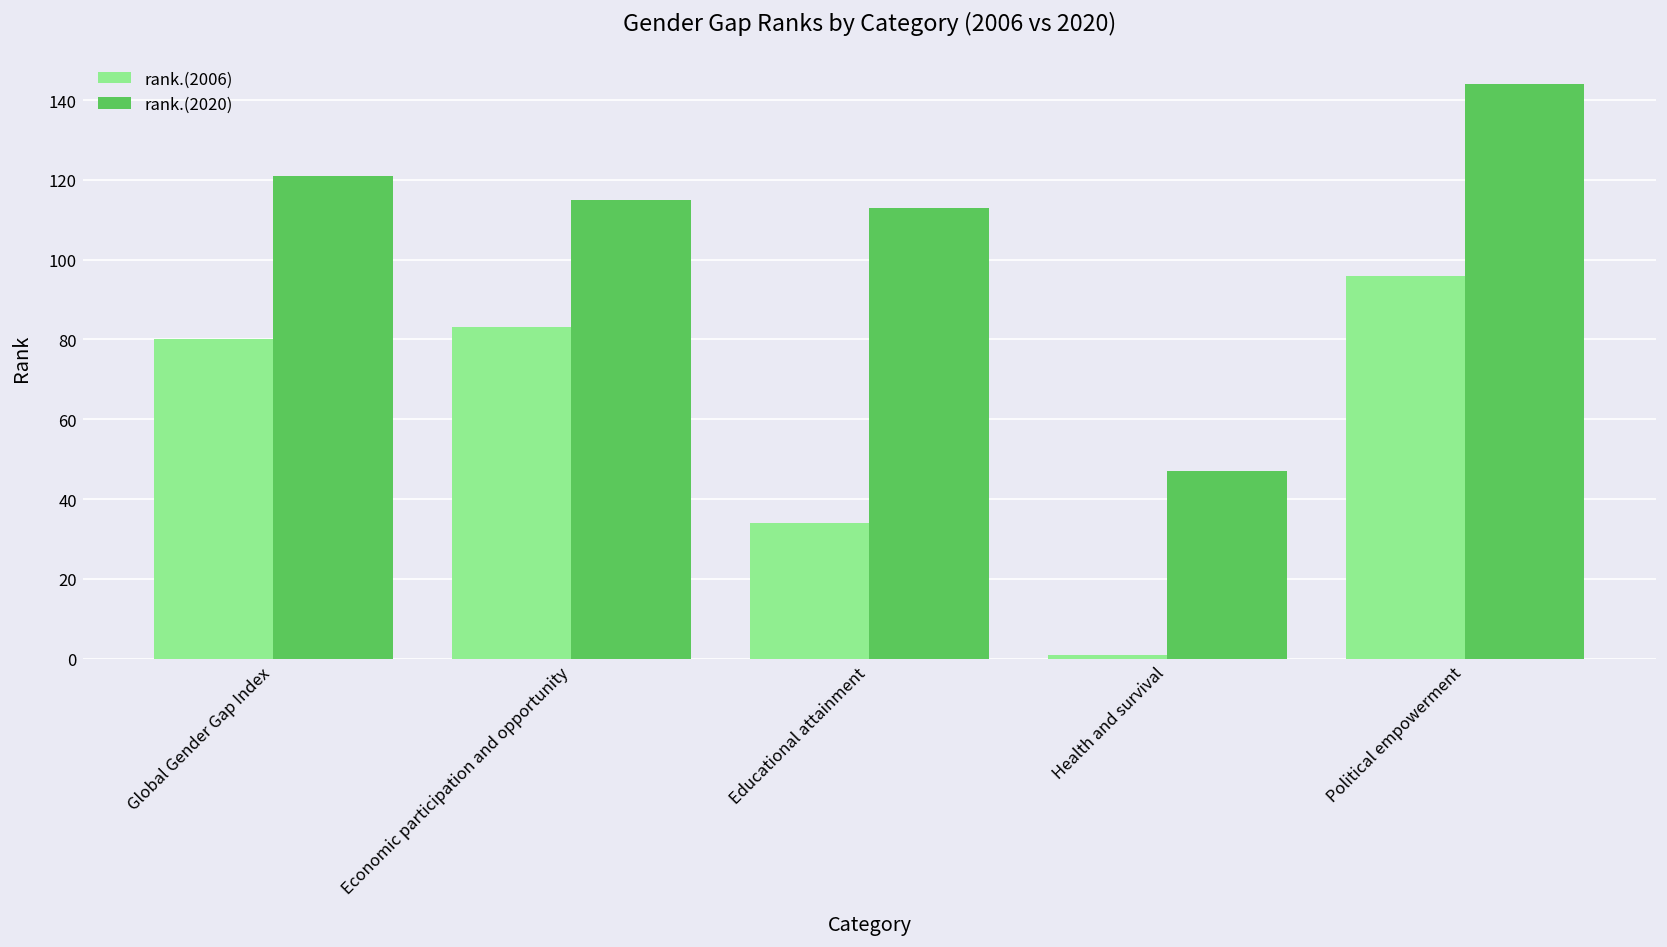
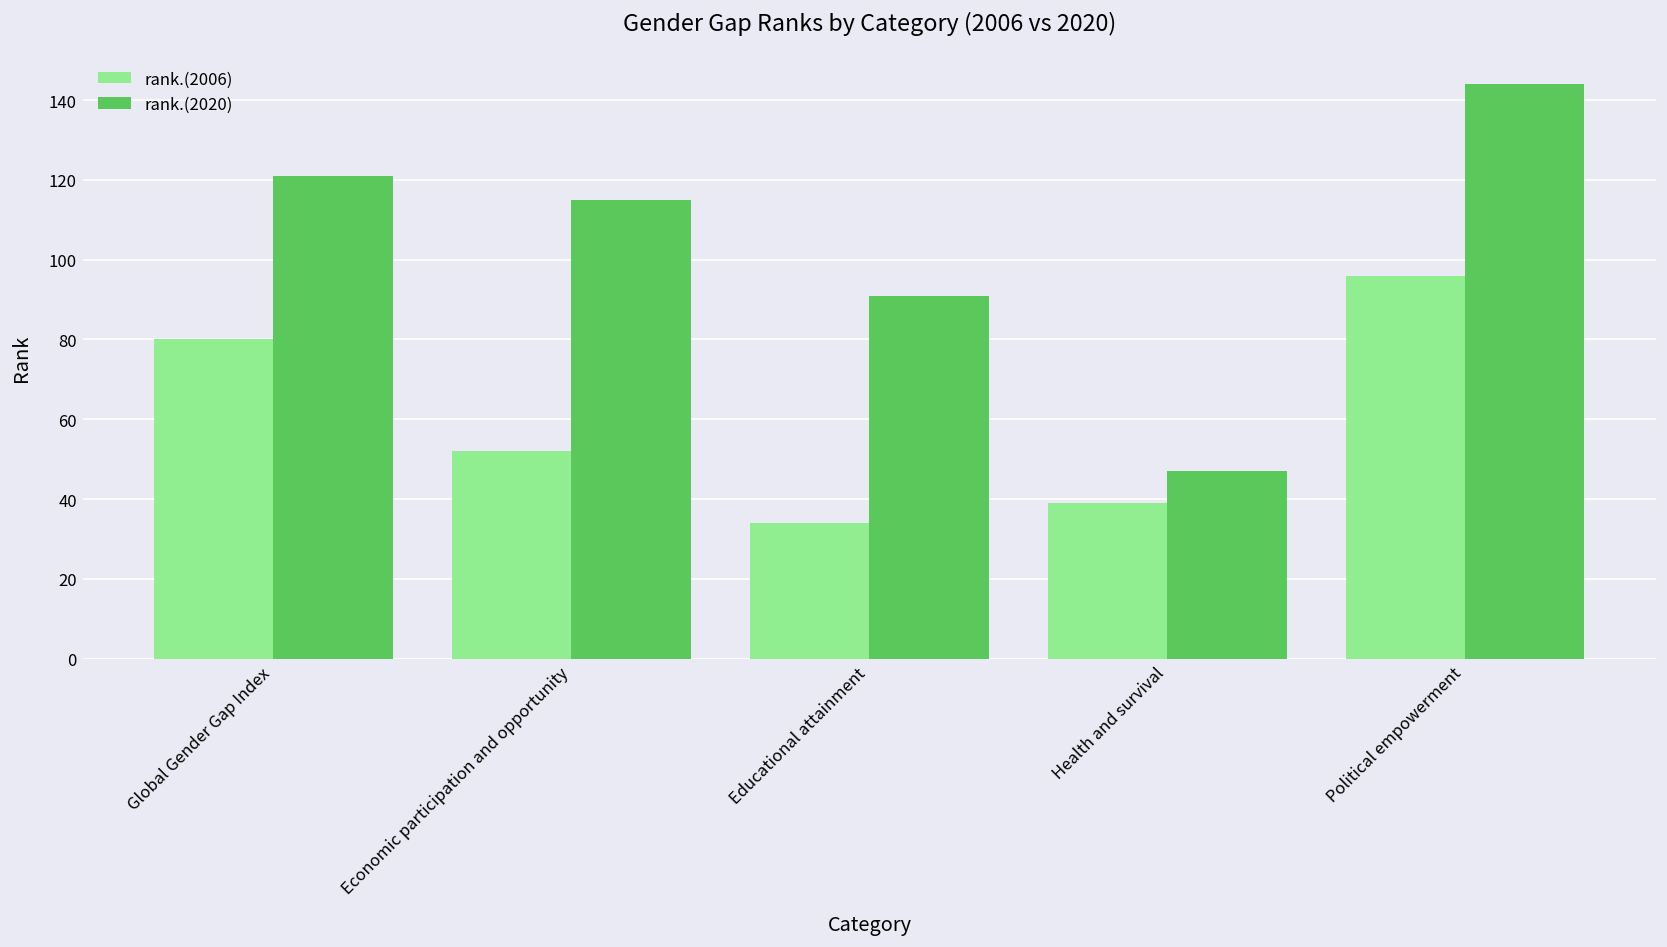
rank.(2006), Economic participation and opportunity: 83 -> 52
rank.(2020), Educational attainment: 113 -> 91
rank.(2006), Health and survival: 1 -> 39
